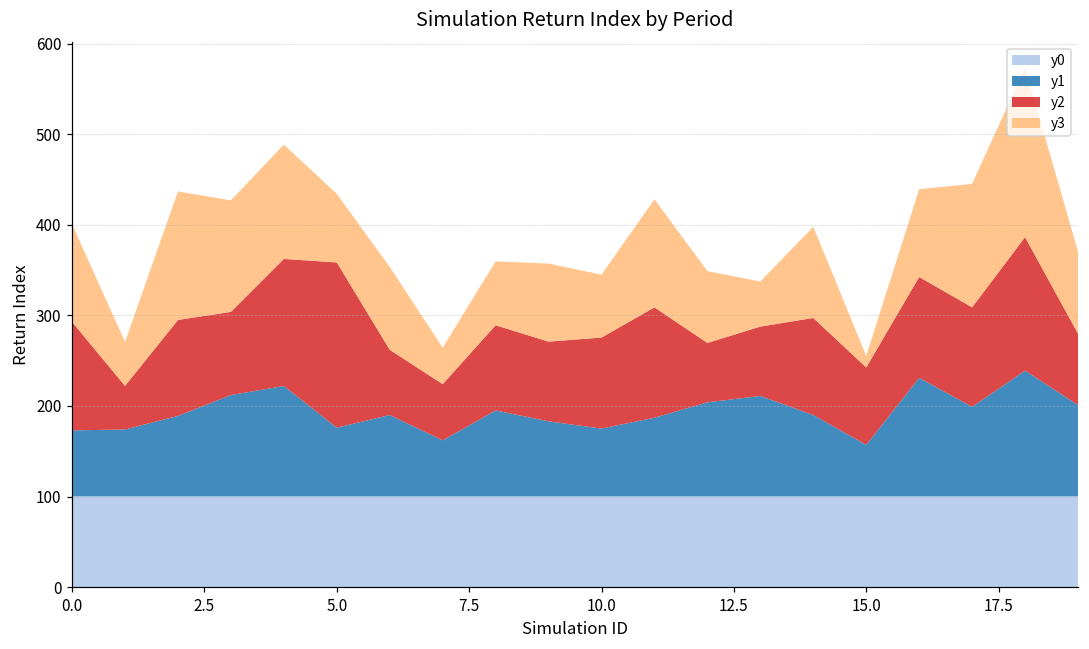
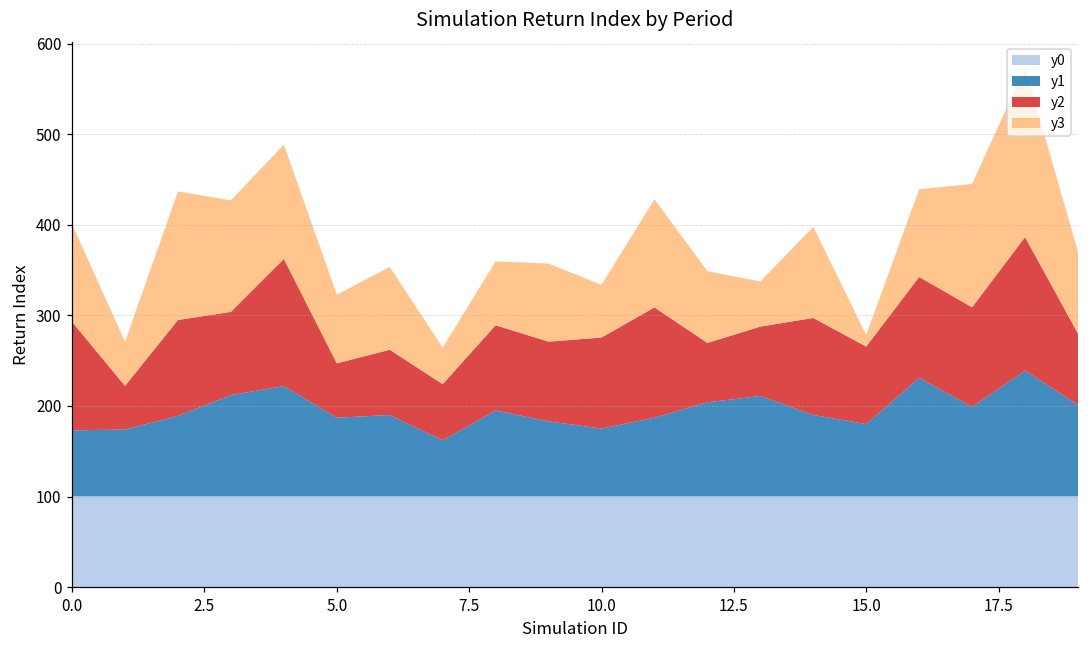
y1, 5.0: 80 -> 90
y2, 5.0: 180 -> 60
y3, 10.0: 70 -> 60
y1, 15.0: 60 -> 80
